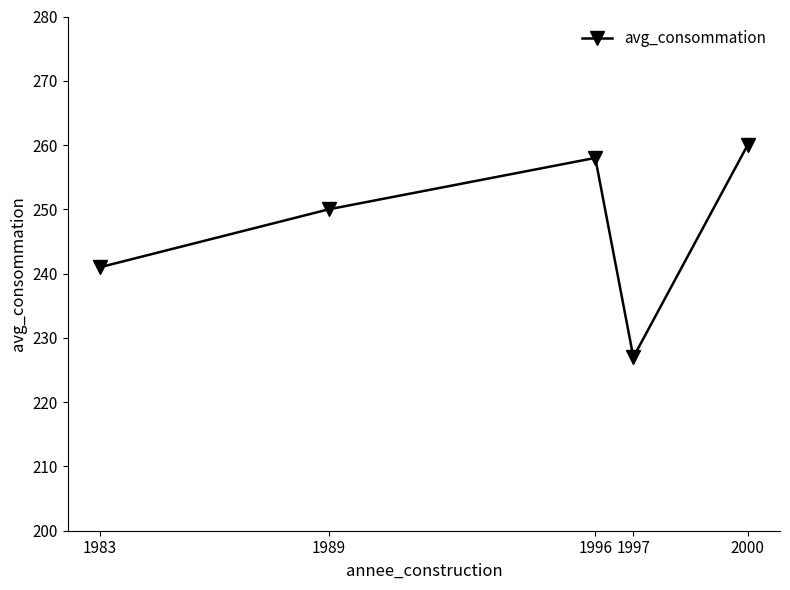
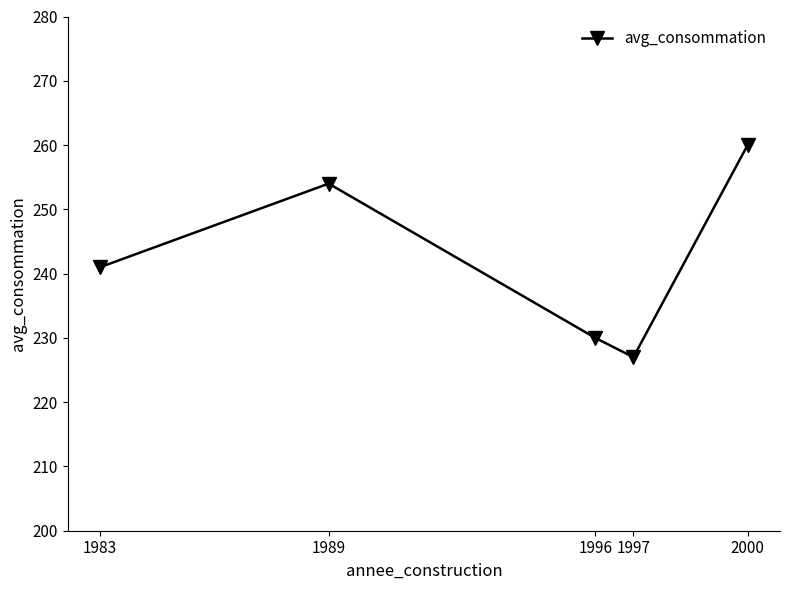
1989: 250 -> 254
1996: 258 -> 230
